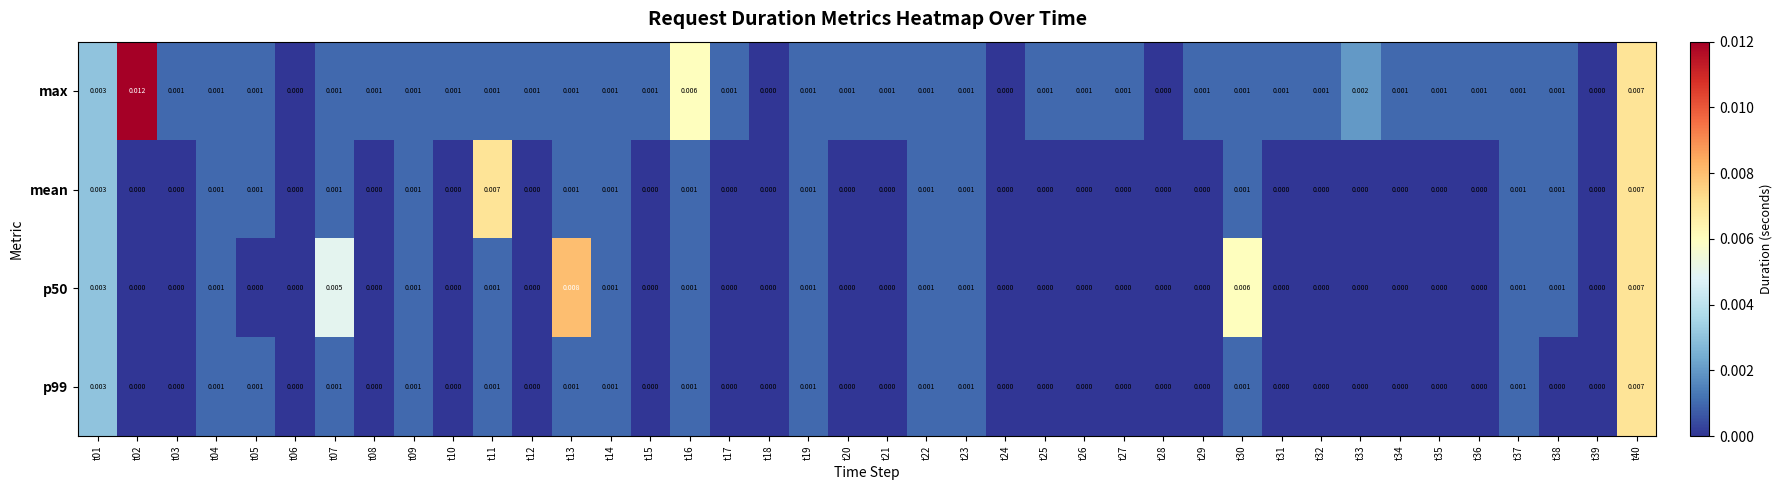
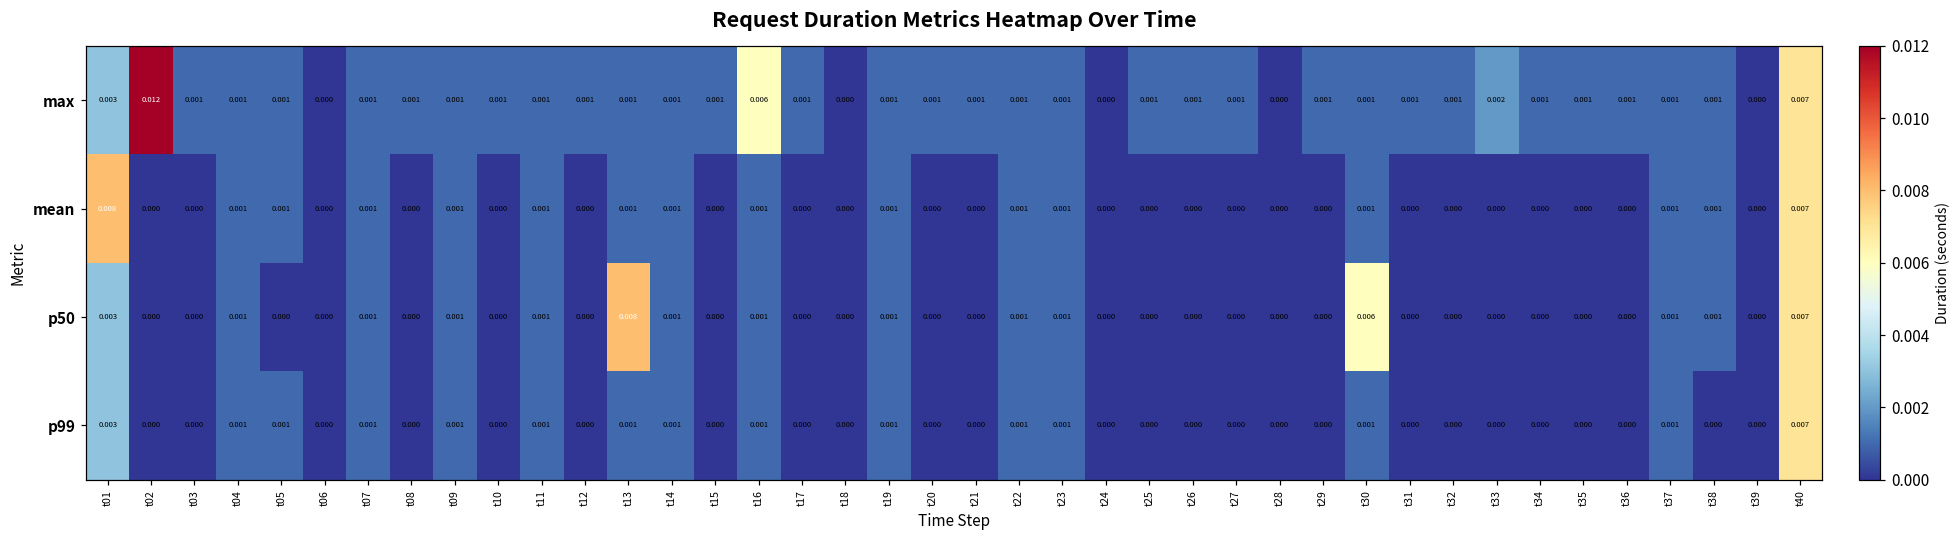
mean, t01: 0.003 -> 0.008
mean, t11: 0.007 -> 0.001
p50, t07: 0.005 -> 0.001
